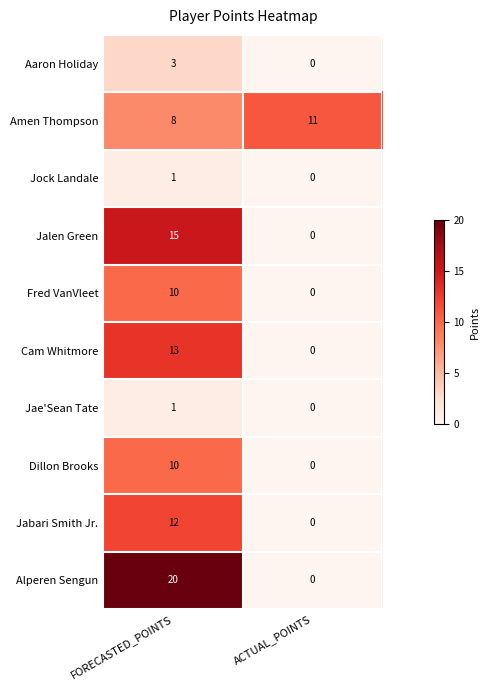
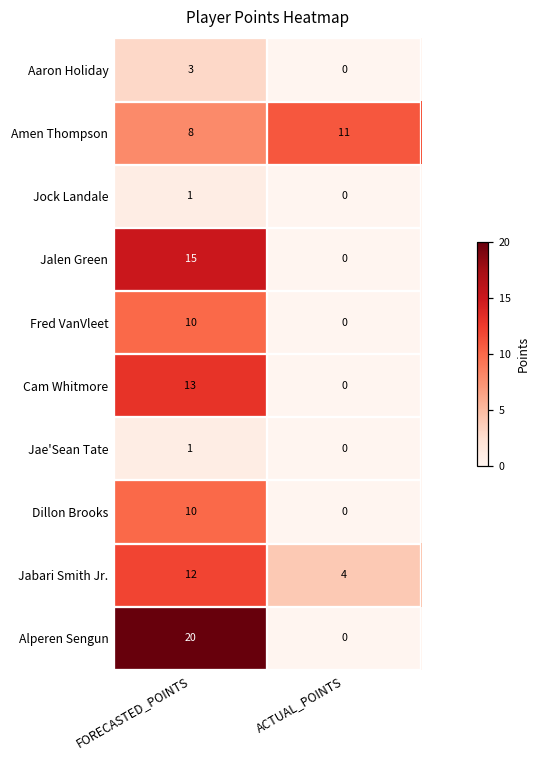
Jabari Smith Jr., ACTUAL_POINTS: 0 -> 4
